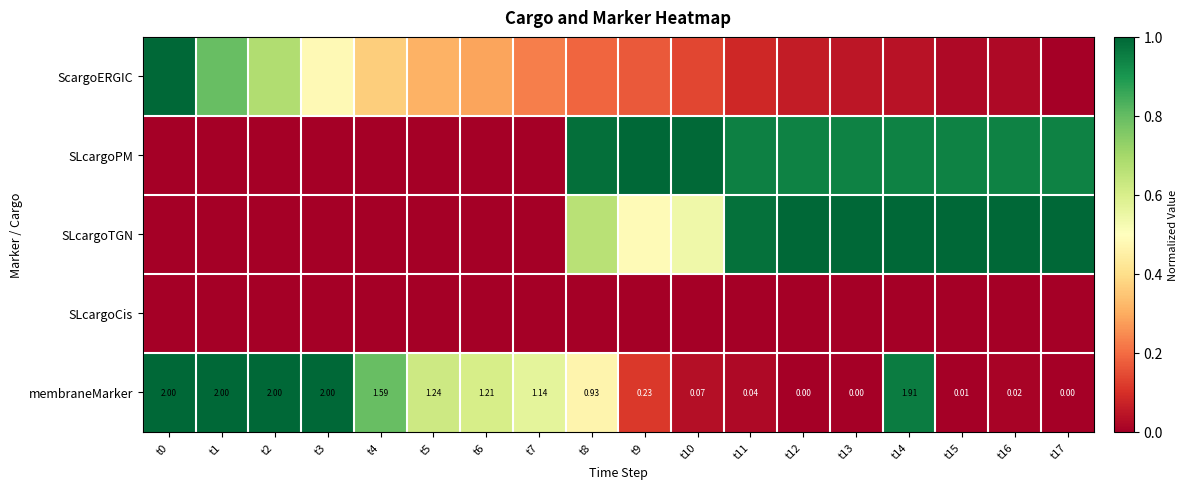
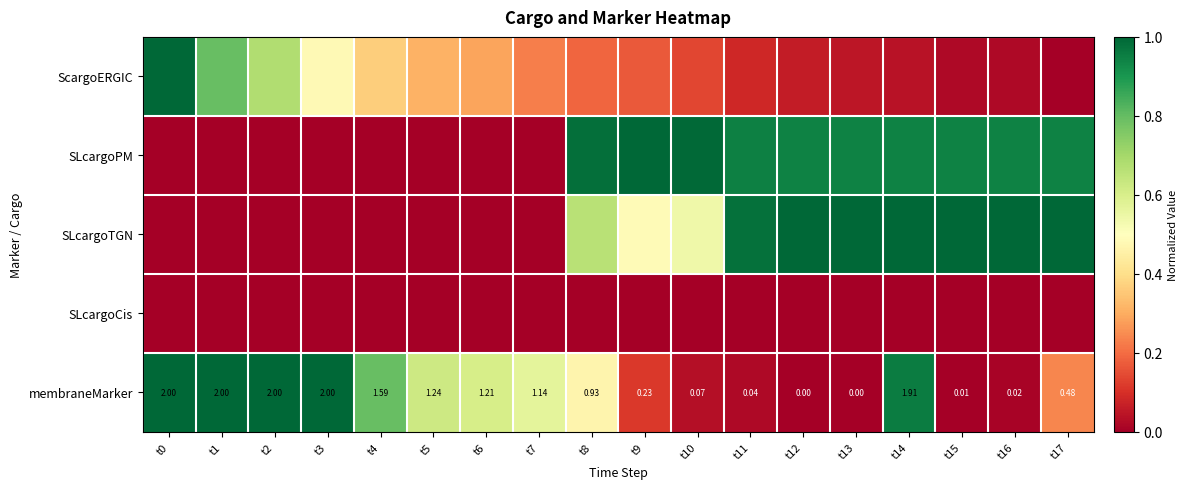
membraneMarker, t17: 0.00 -> 0.48
